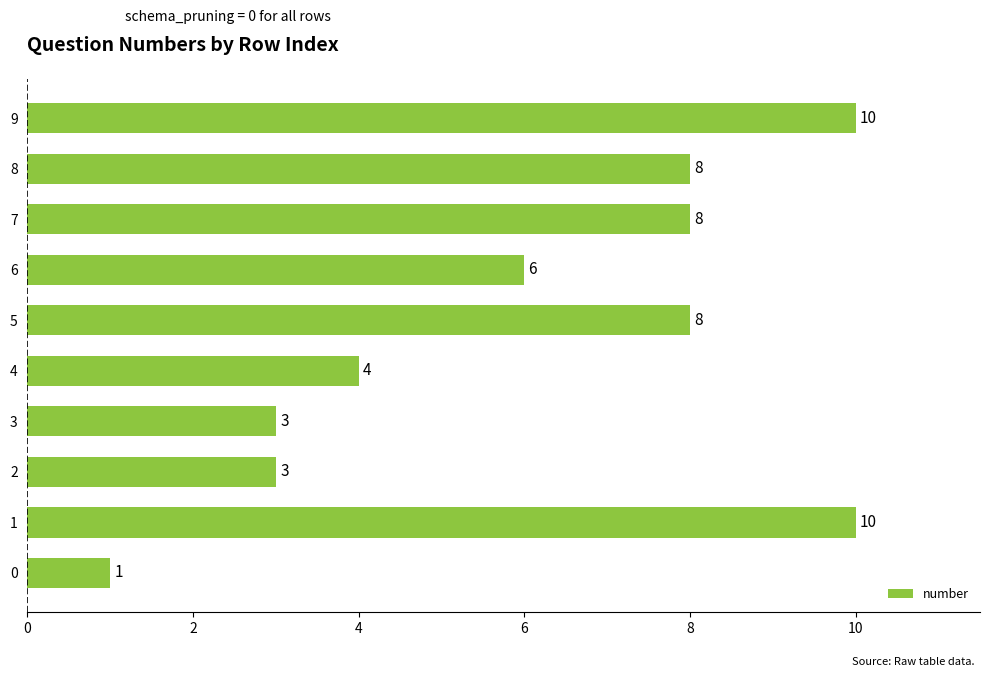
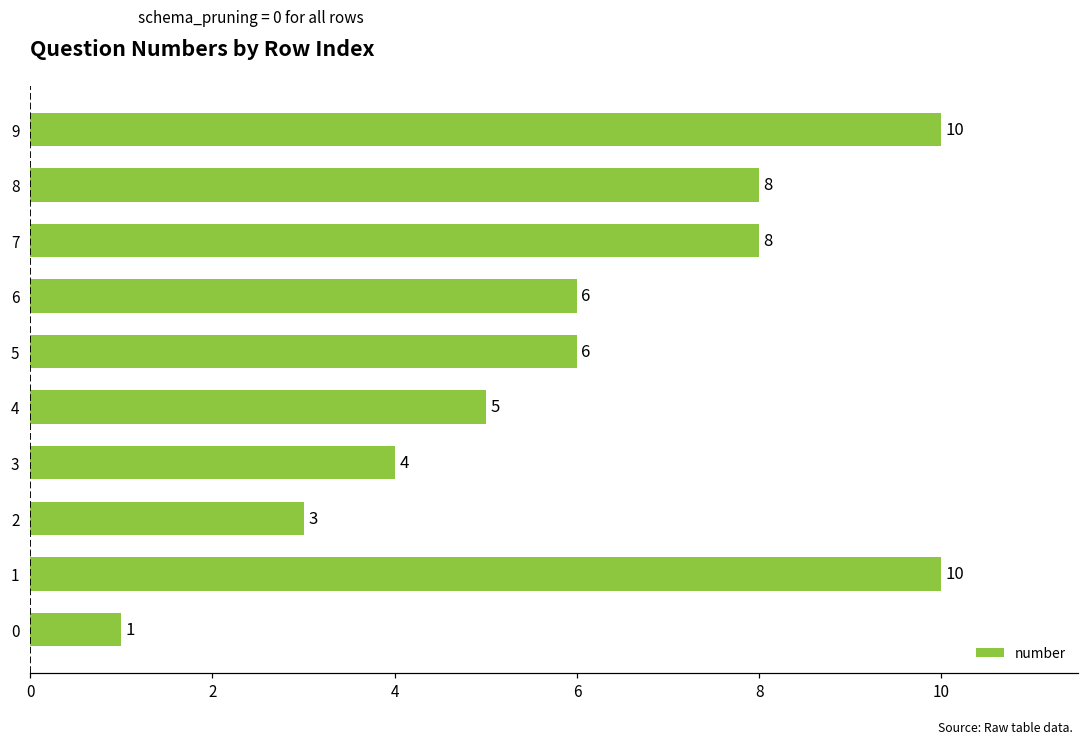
5: 8 -> 6
4: 4 -> 5
3: 3 -> 4
